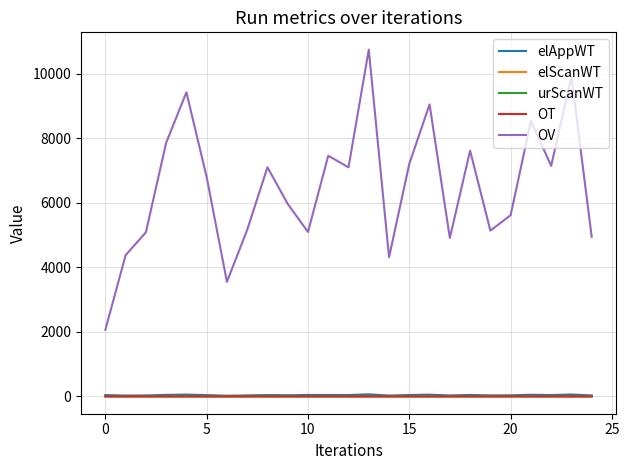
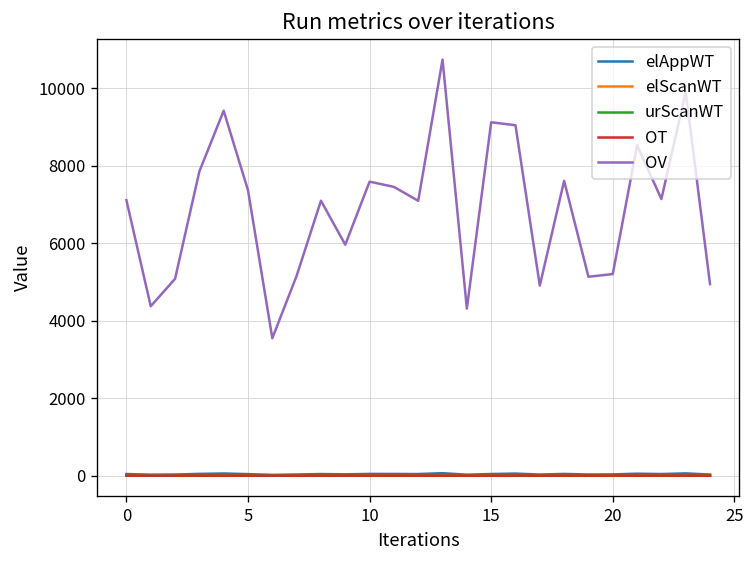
OV, 0: 2100 -> 7100
OV, 5: 6800 -> 7400
OV, 10: 5100 -> 7600
OV, 15: 7200 -> 9100
OV, 20: 5600 -> 5200
